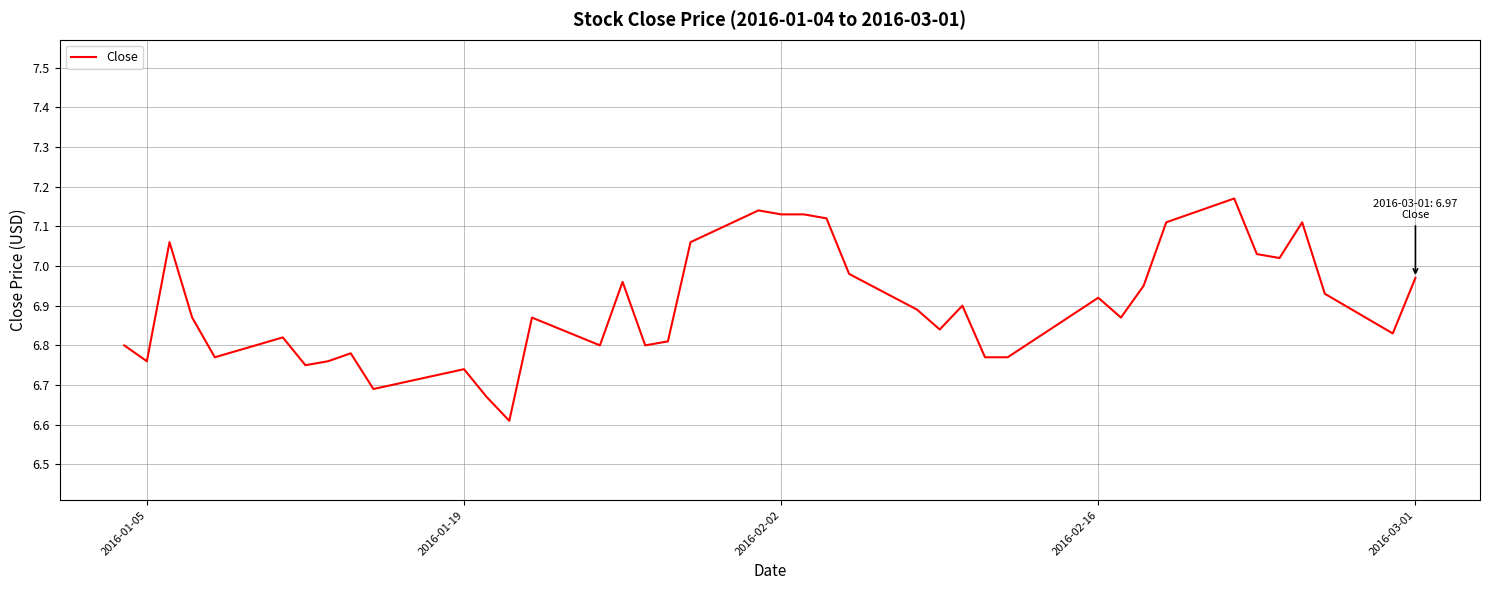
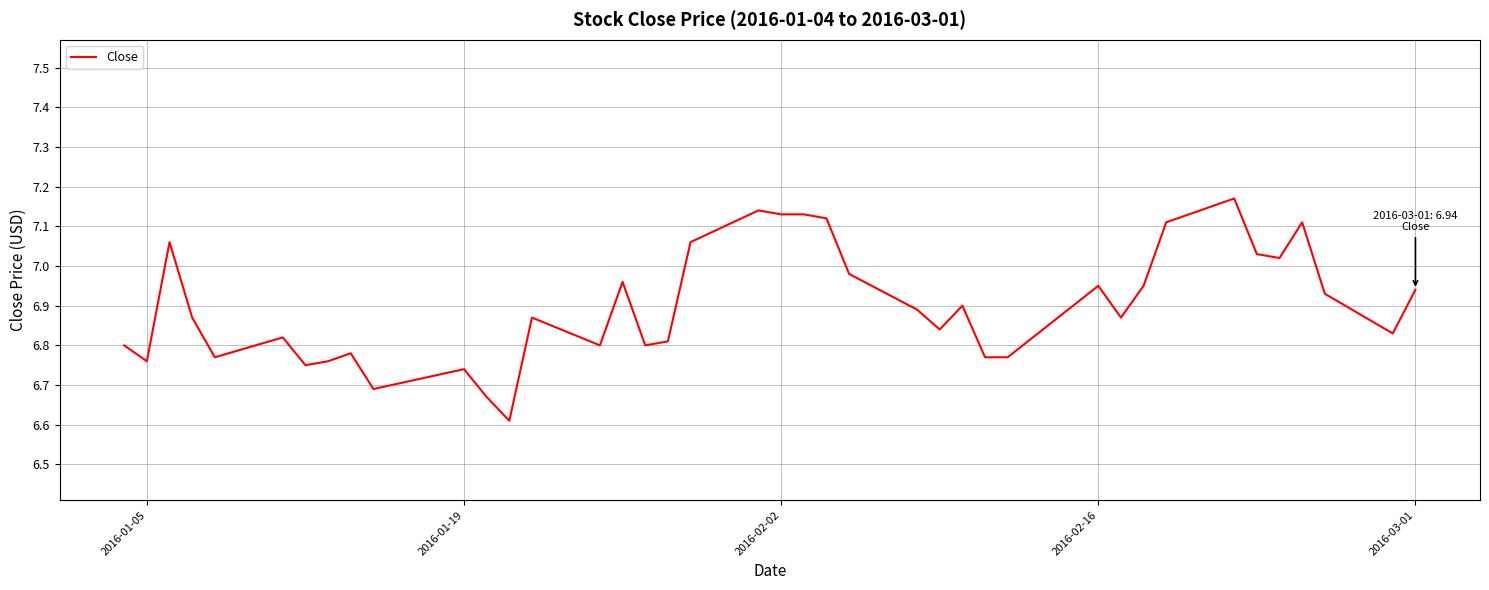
2016-02-16: 6.92 -> 6.95
2016-03-01: 6.97 -> 6.94
